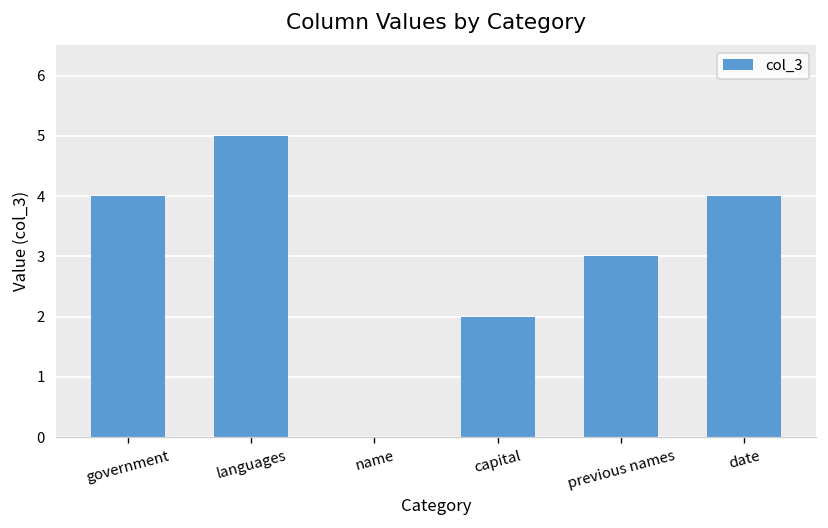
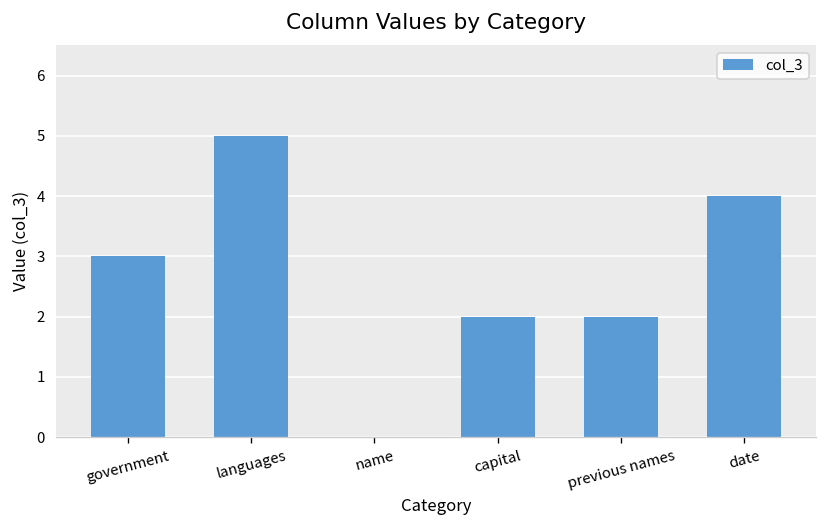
government: 4 -> 3
previous names: 3 -> 2
